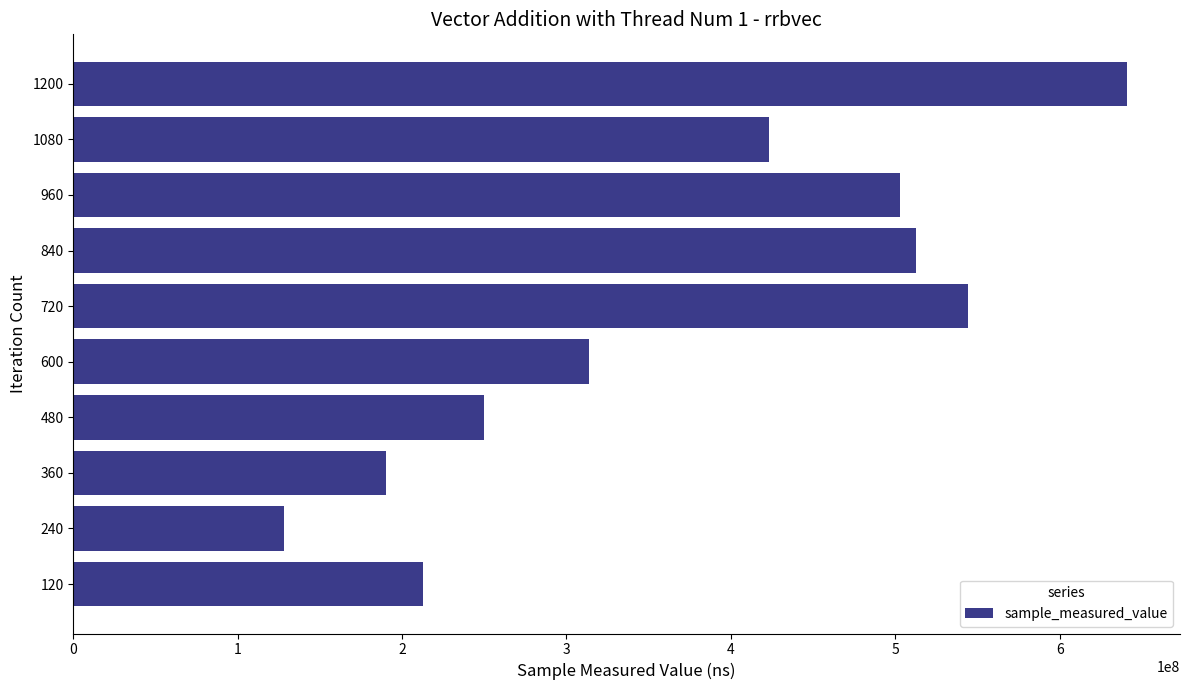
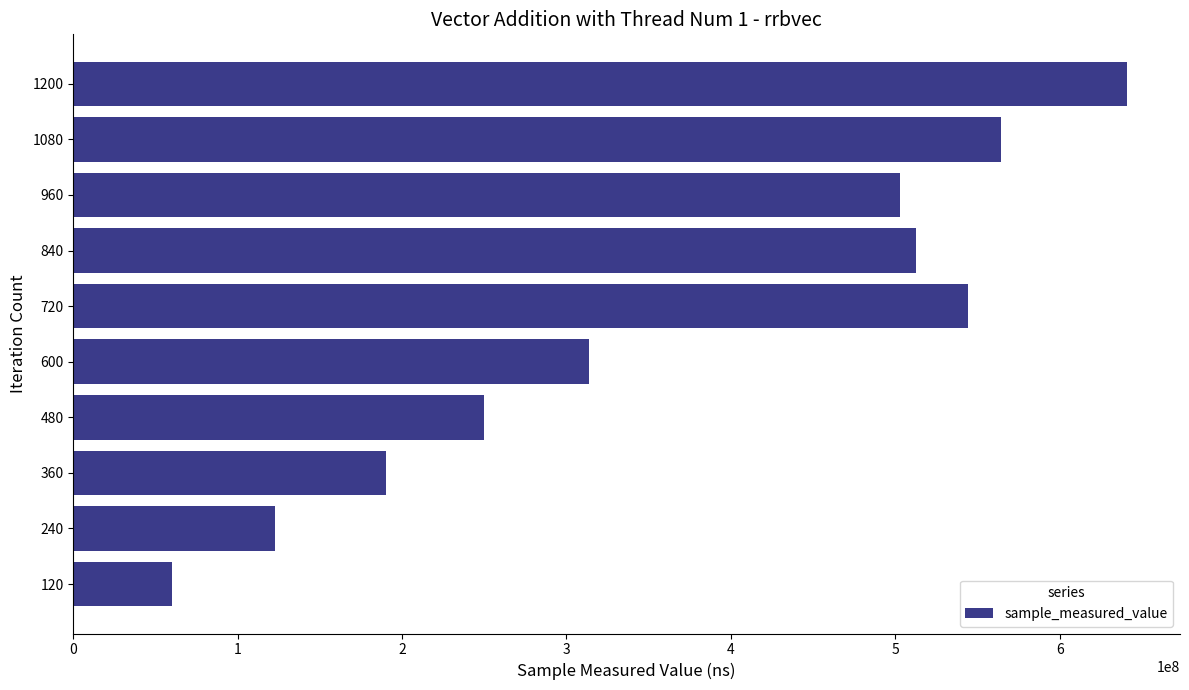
1080: 423000000 -> 564000000
240: 128000000 -> 123000000
120: 212000000 -> 60000000
